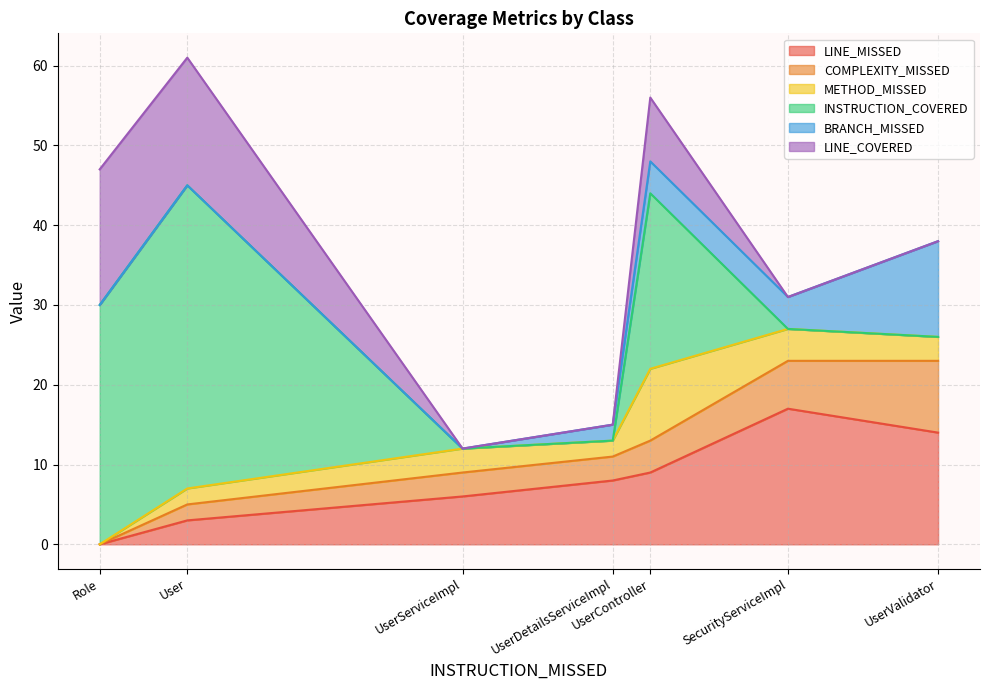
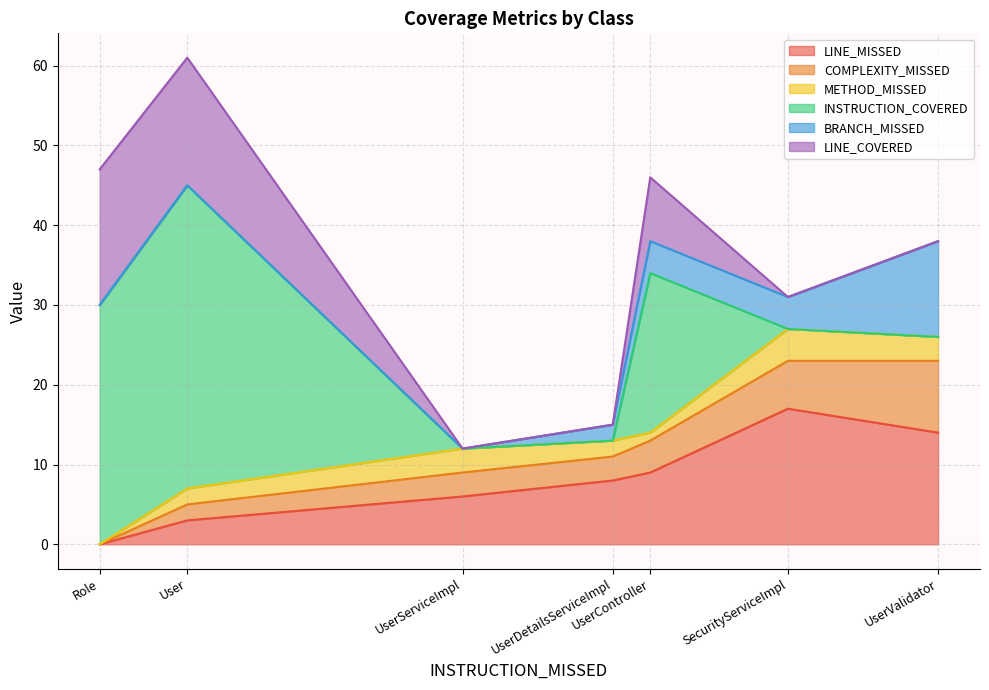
METHOD_MISSED, UserController: 9 -> 1
INSTRUCTION_COVERED, UserController: 22 -> 20
